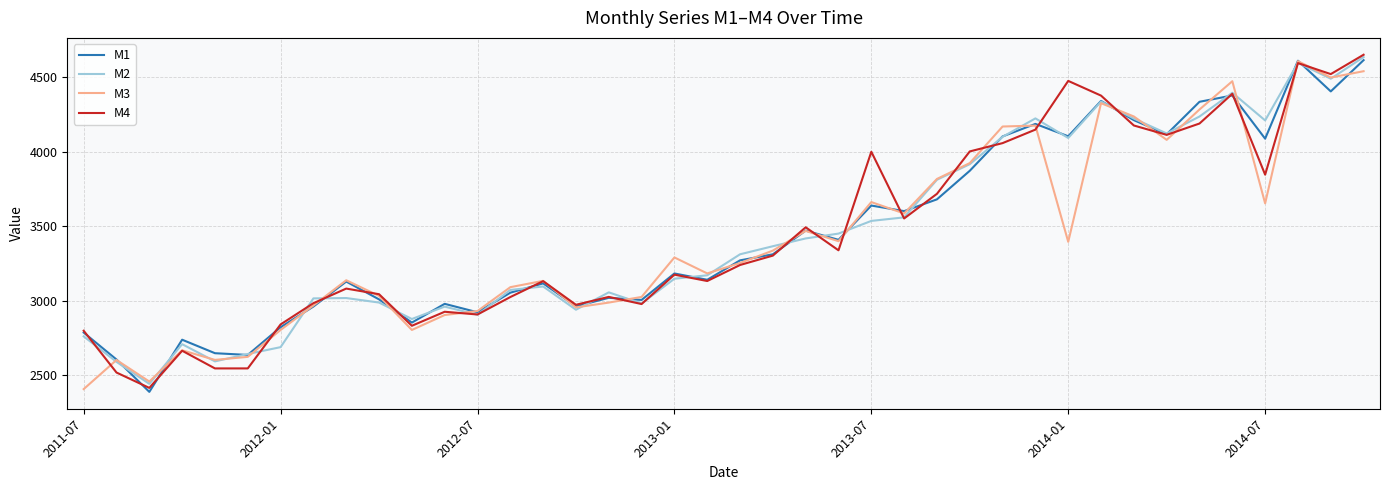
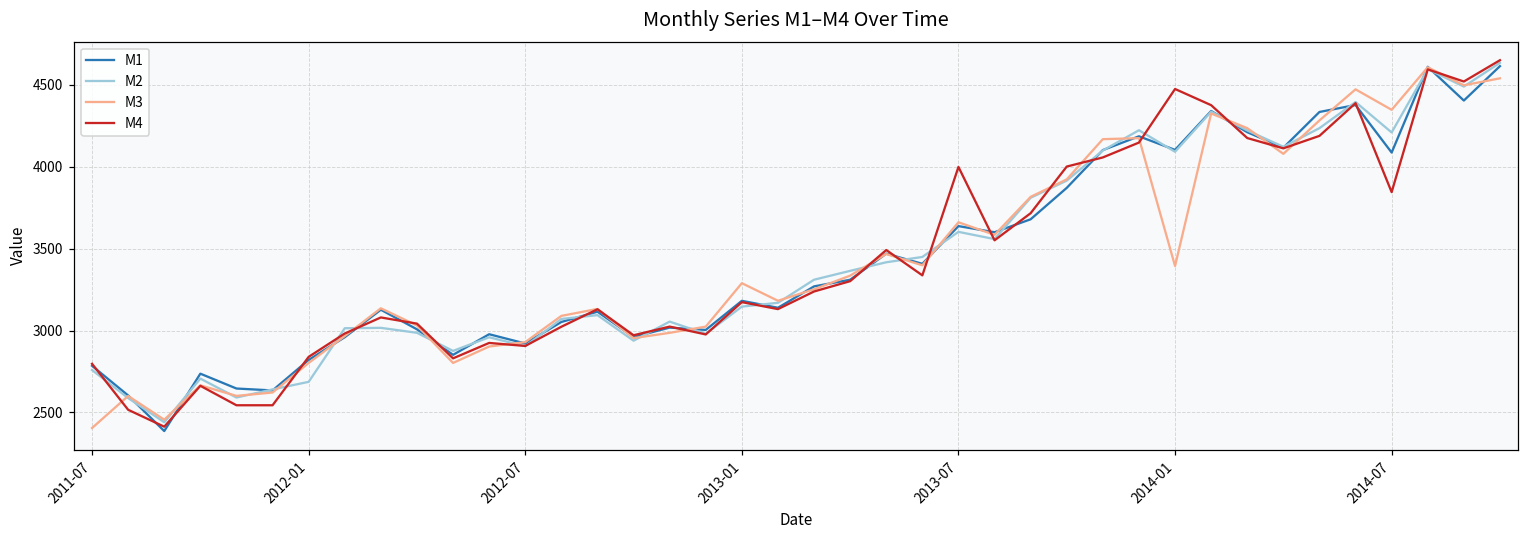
M2, 2013-07: 3530 -> 3600
M3, 2014-07: 3650 -> 4350
